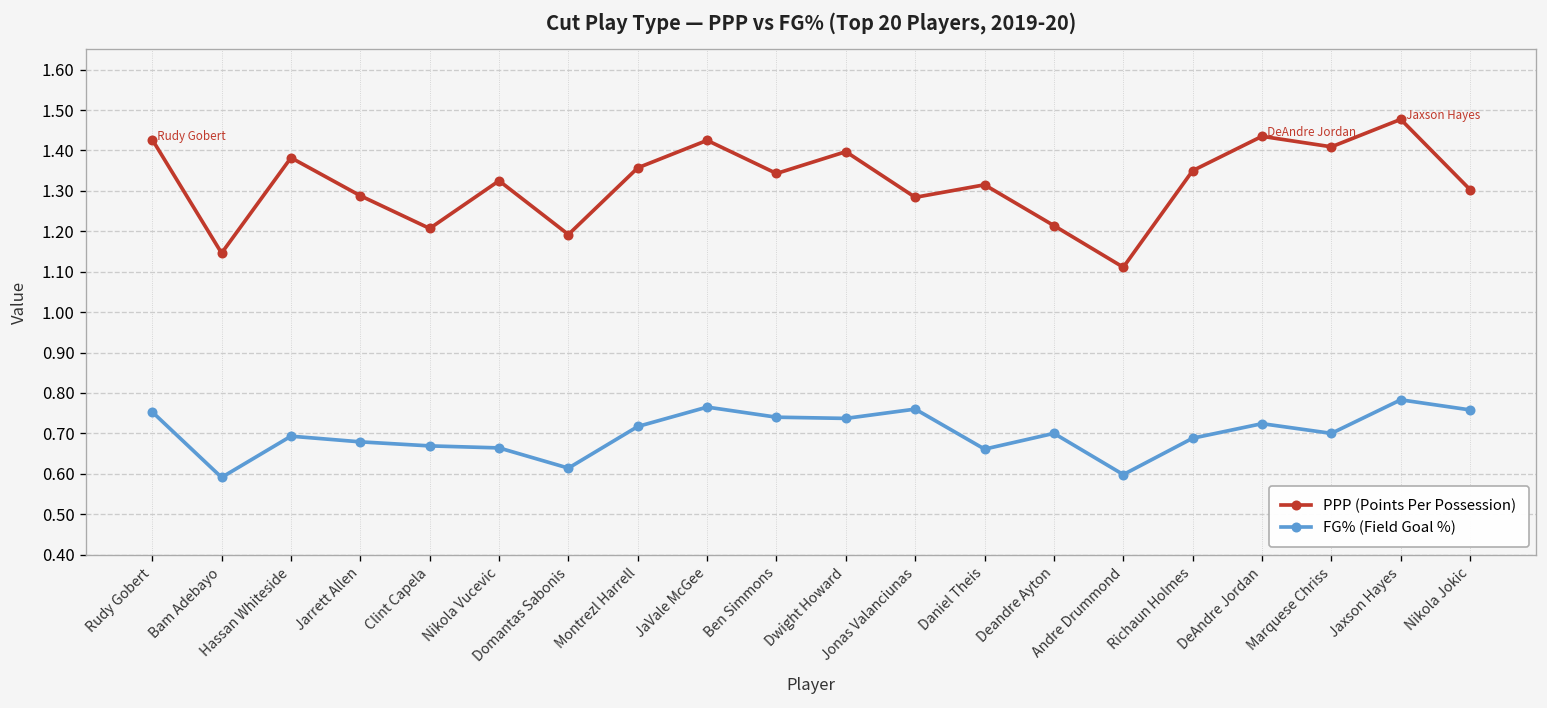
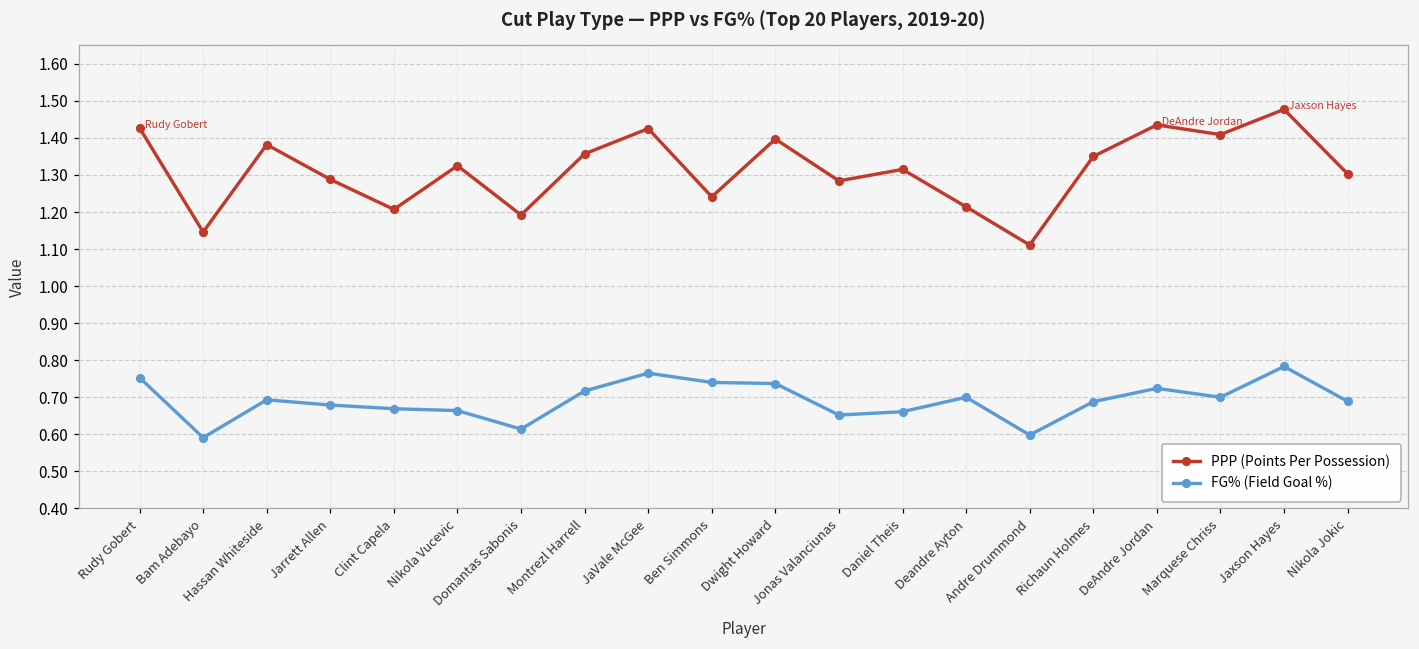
PPP (Points Per Possession), Ben Simmons: 1.34 -> 1.24
FG% (Field Goal %), Jonas Valanciunas: 0.76 -> 0.65
FG% (Field Goal %), Nikola Jokic: 0.76 -> 0.69
